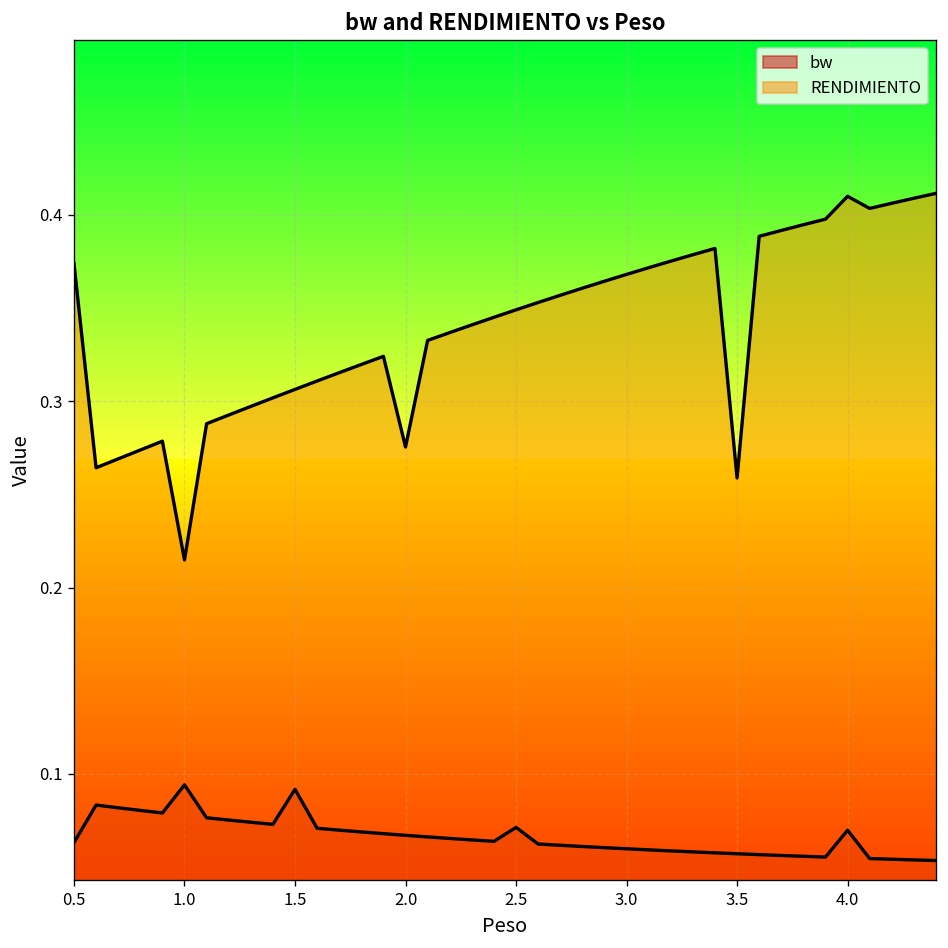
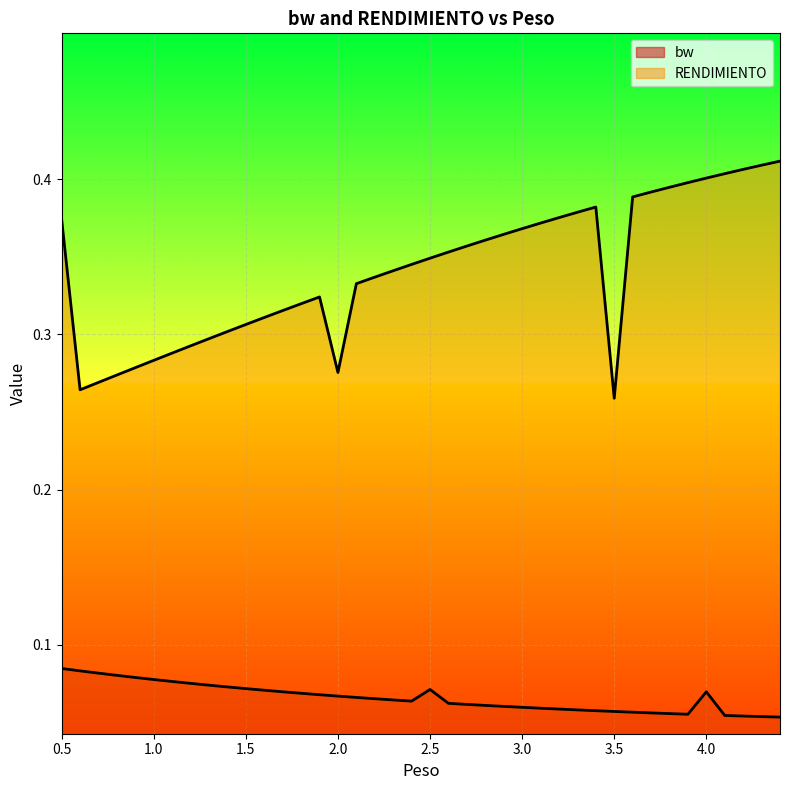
bw, 0.5: 0.063 -> 0.085
bw, 1.0: 0.094 -> 0.078
RENDIMIENTO, 1.0: 0.215 -> 0.283
bw, 1.5: 0.092 -> 0.072
RENDIMIENTO, 4.0: 0.410 -> 0.401
